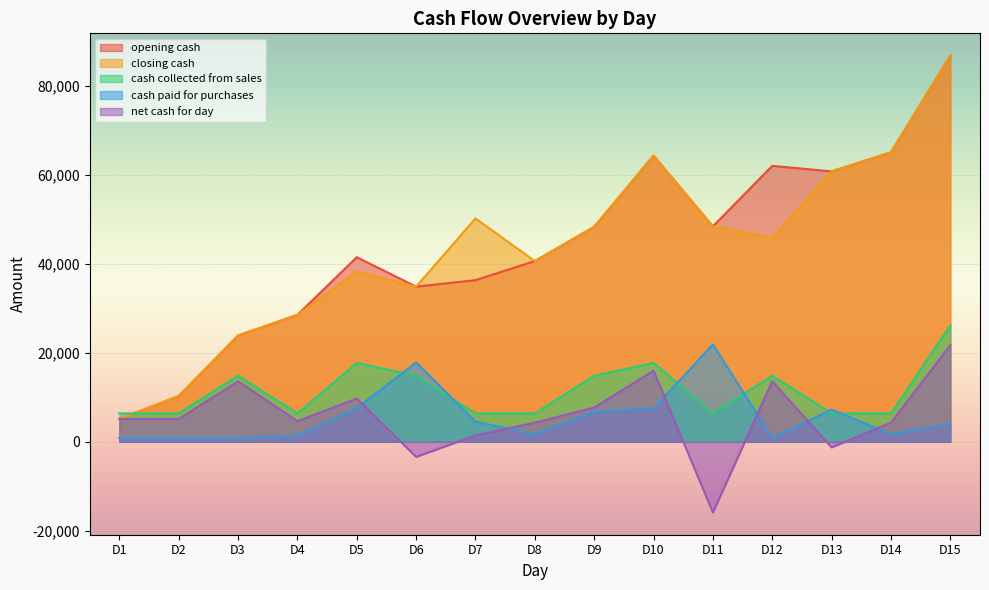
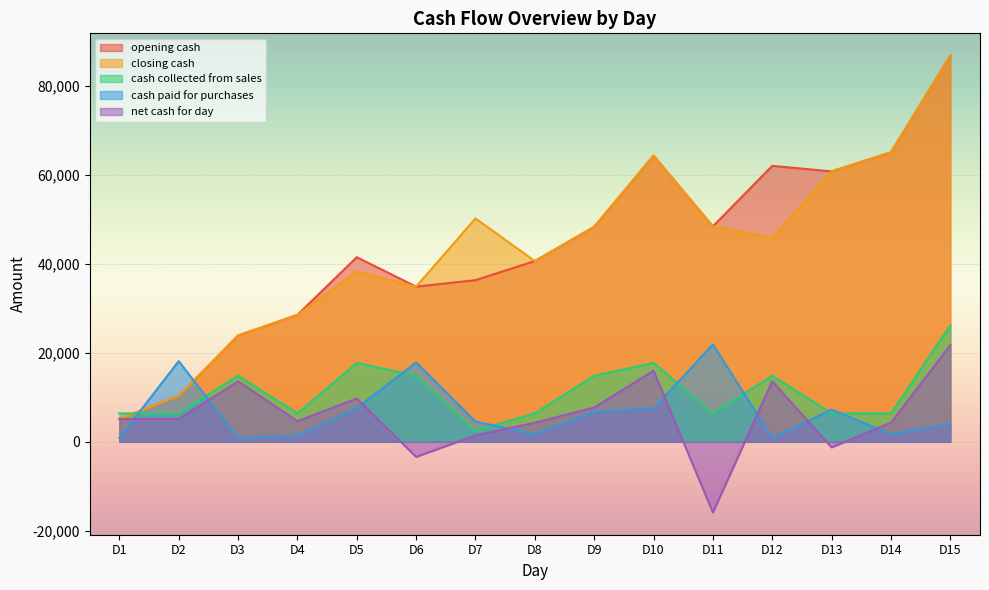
cash paid for purchases, D2: 1,000 -> 18,000
cash collected from sales, D7: 6,000 -> 2,000
